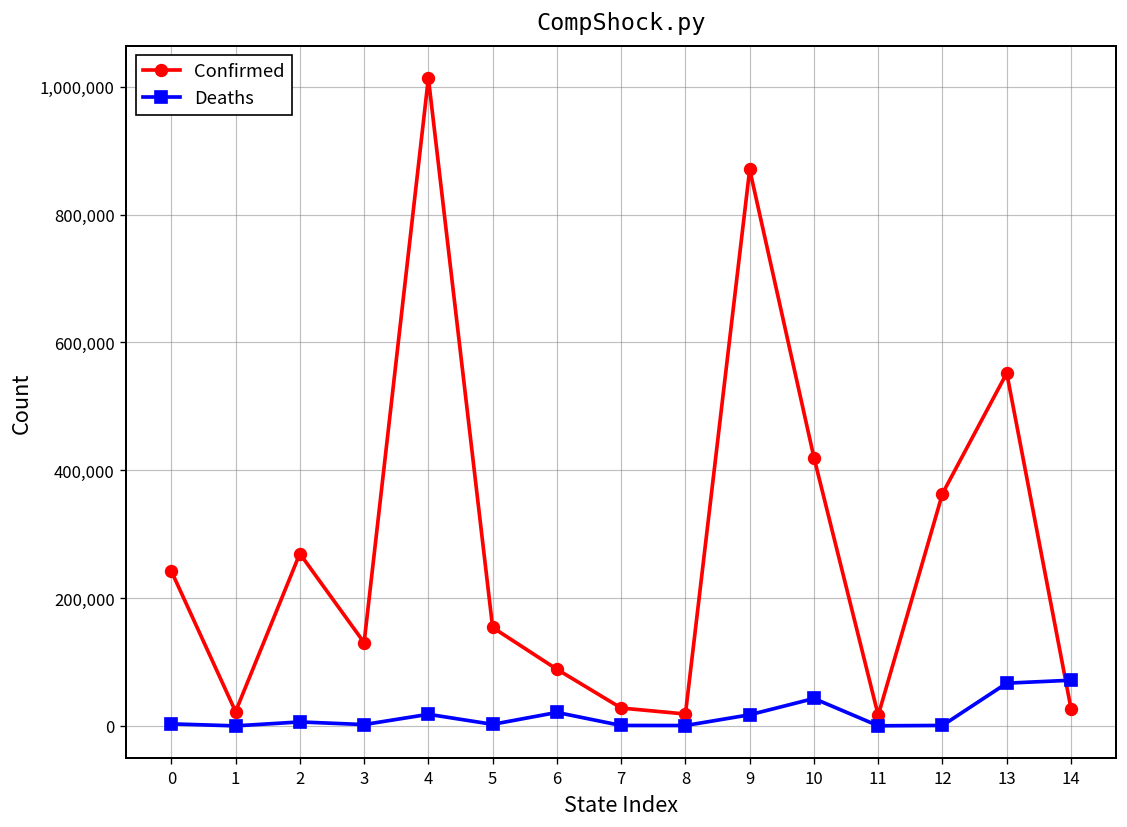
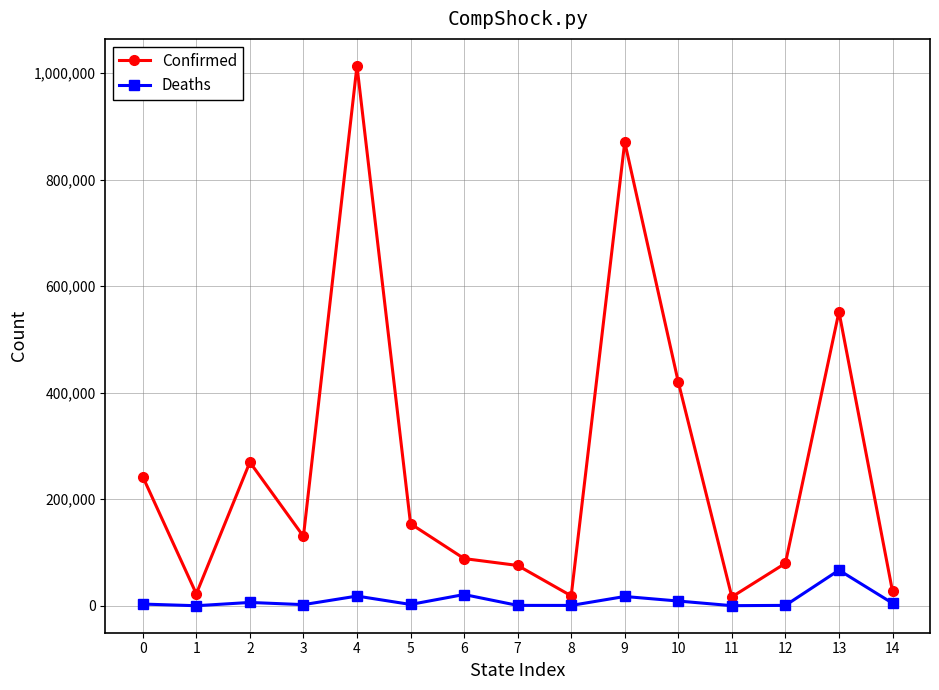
Confirmed, 7: 30,000 -> 80,000
Deaths, 10: 40,000 -> 10,000
Confirmed, 12: 360,000 -> 80,000
Deaths, 14: 70,000 -> 0
